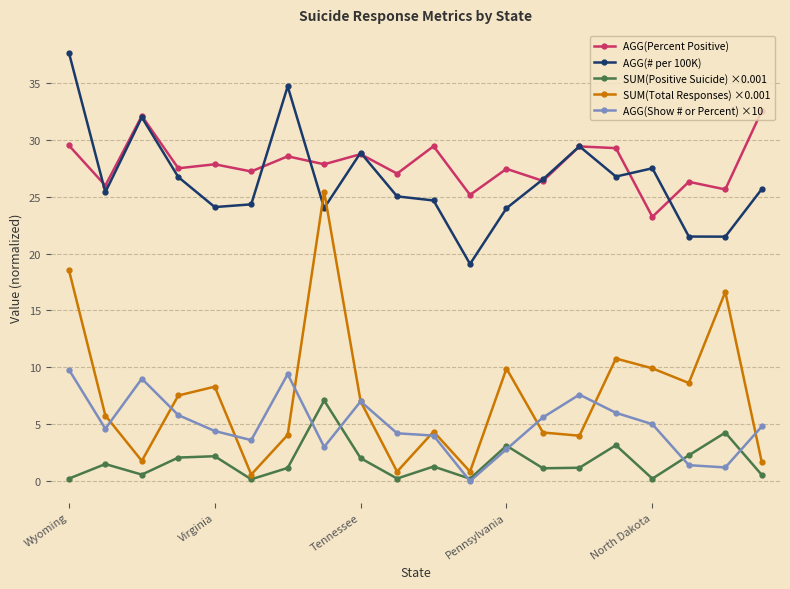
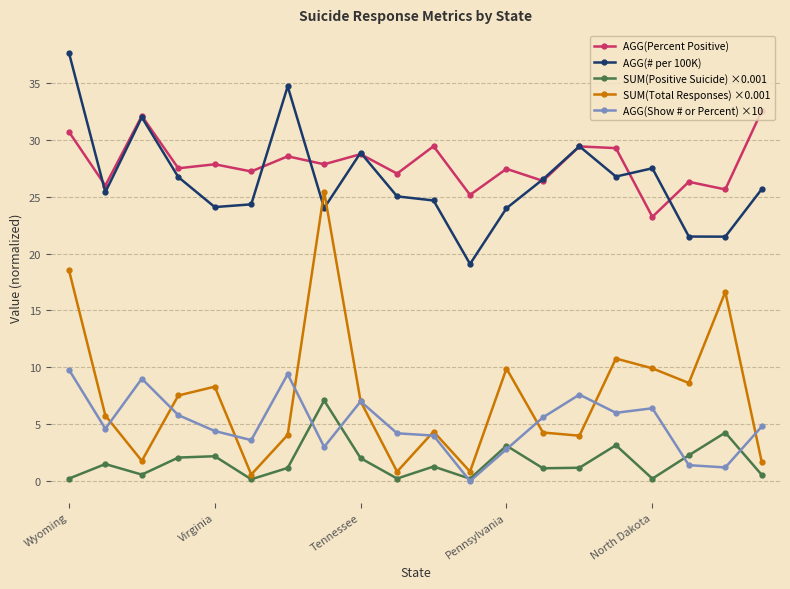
AGG(Percent Positive), Wyoming: 29.5 -> 30.7
AGG(Show # or Percent) ×10, North Dakota: 5.0 -> 6.4
